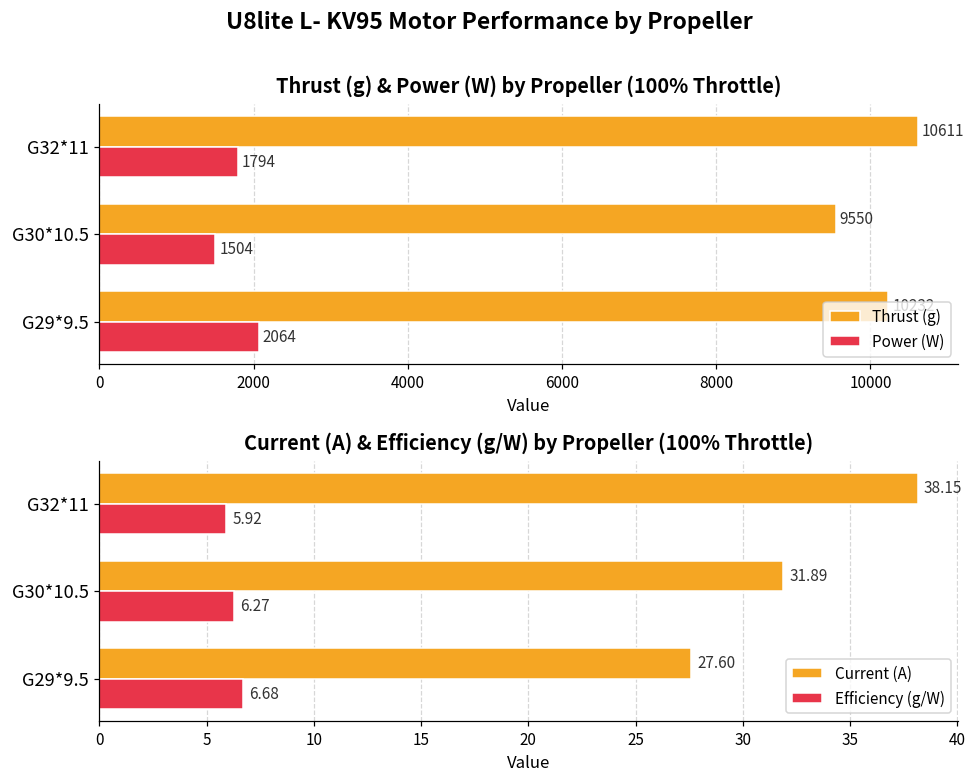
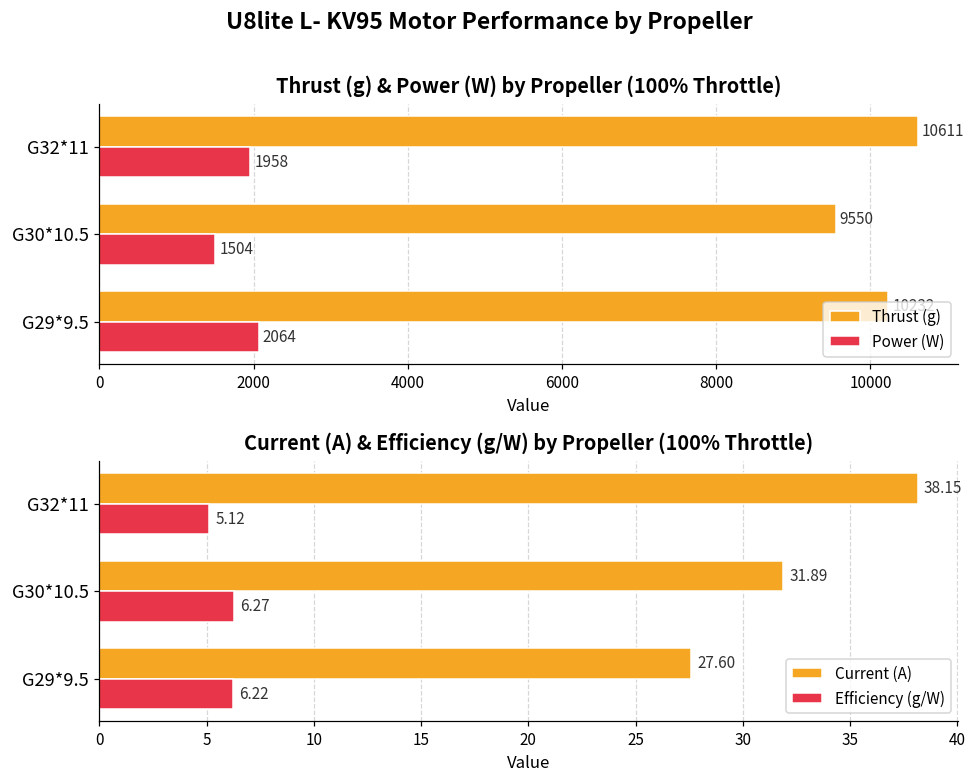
Thrust (g) & Power (W) by Propeller (100% Throttle), Power (W), G32*11: 1794 -> 1958
Current (A) & Efficiency (g/W) by Propeller (100% Throttle), Efficiency (g/W), G32*11: 5.92 -> 5.12
Current (A) & Efficiency (g/W) by Propeller (100% Throttle), Efficiency (g/W), G29*9.5: 6.68 -> 6.22
